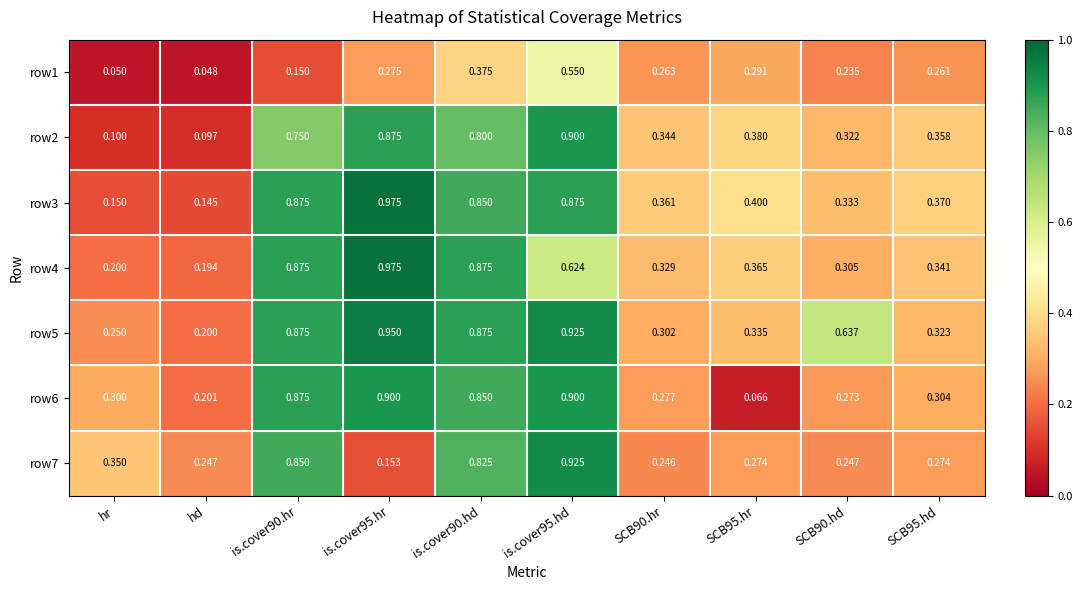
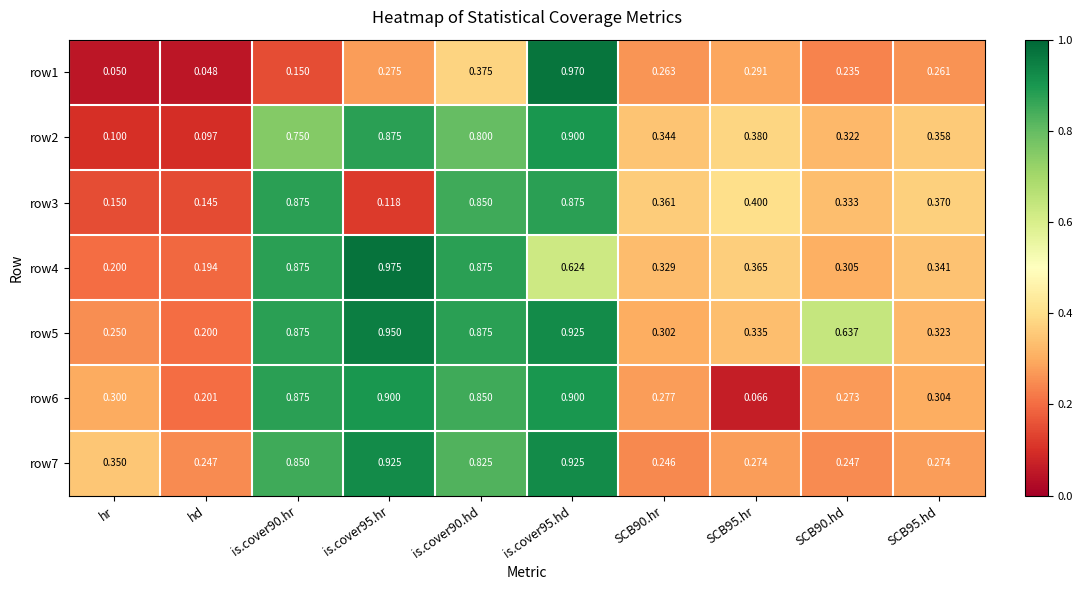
row1, is.cover95.hd: 0.550 -> 0.970
row3, is.cover95.hr: 0.975 -> 0.118
row7, is.cover95.hr: 0.153 -> 0.925
